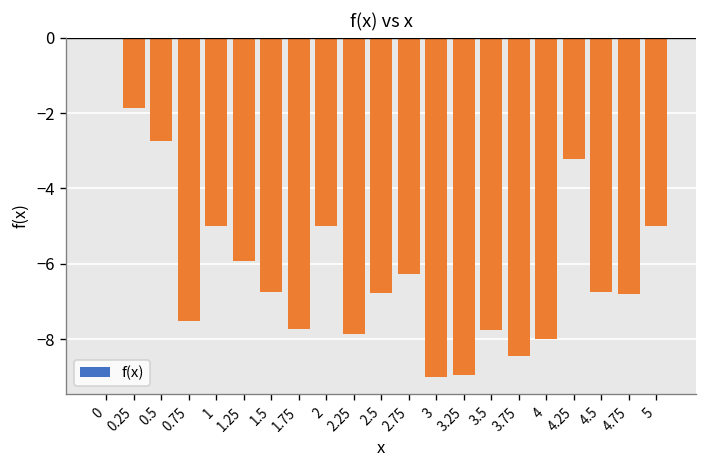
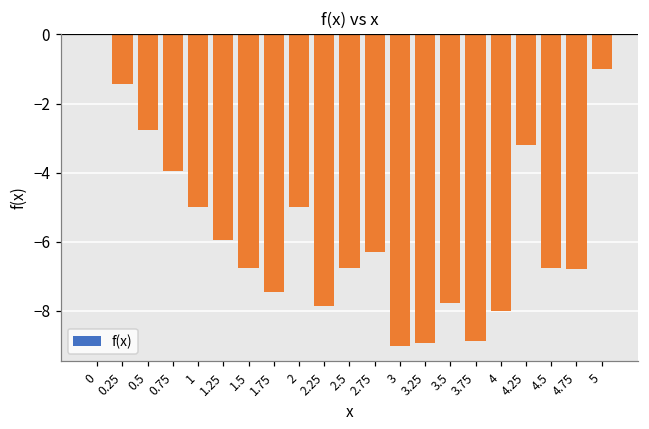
0.25: -1.9 -> -1.4
0.75: -7.5 -> -3.9
1.75: -7.7 -> -7.4
3.75: -8.4 -> -8.9
5: -5 -> -1
